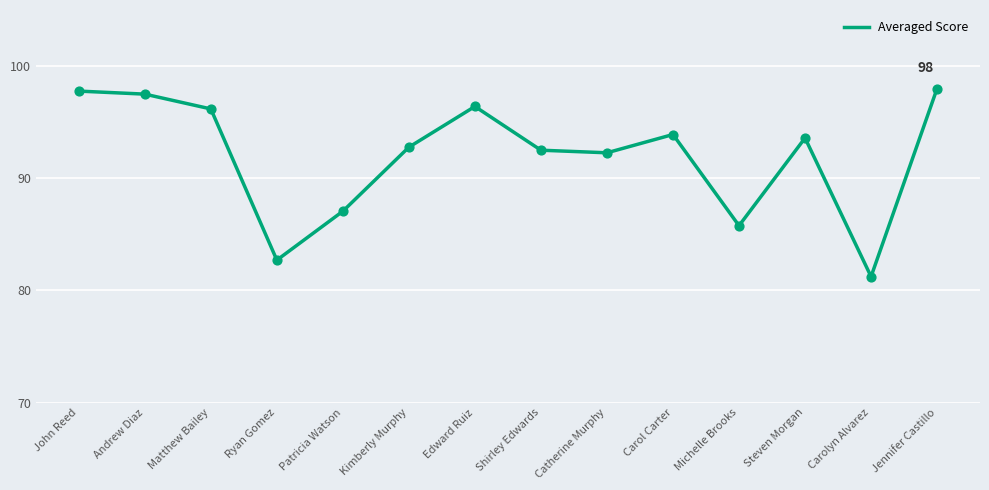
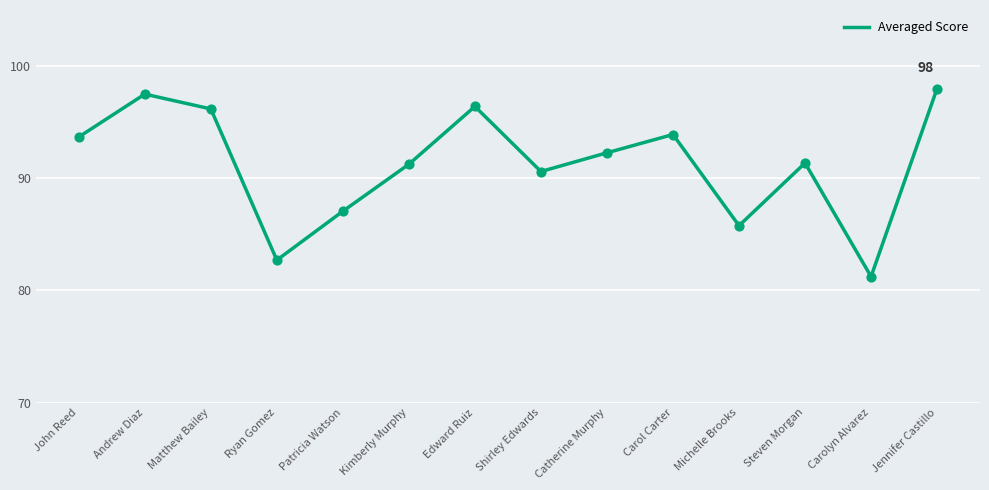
John Reed: 97.8 -> 93.7
Kimberly Murphy: 92.8 -> 91.3
Shirley Edwards: 92.5 -> 90.6
Steven Morgan: 93.6 -> 91.4
